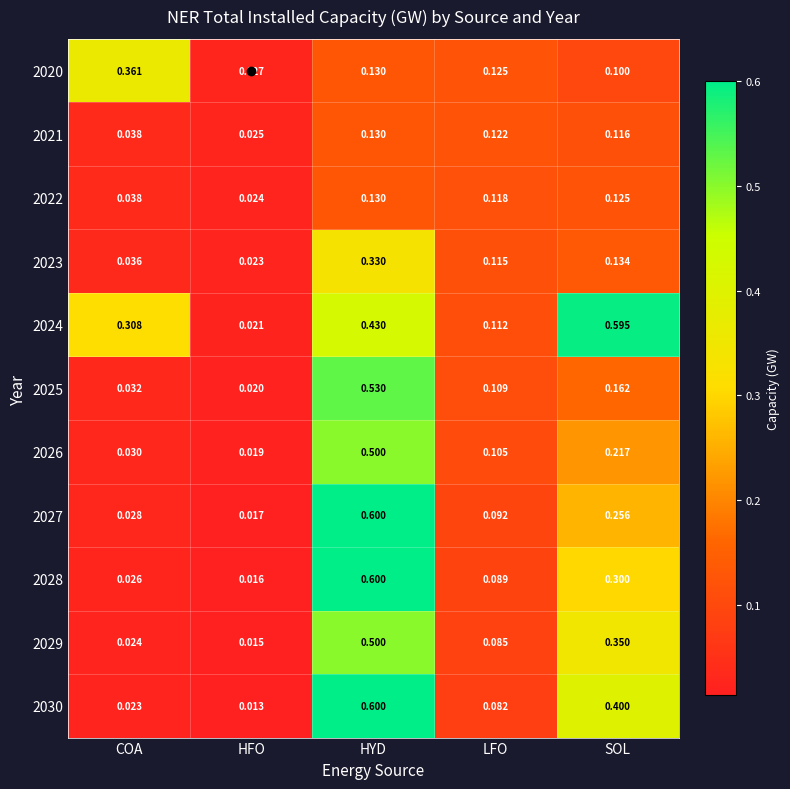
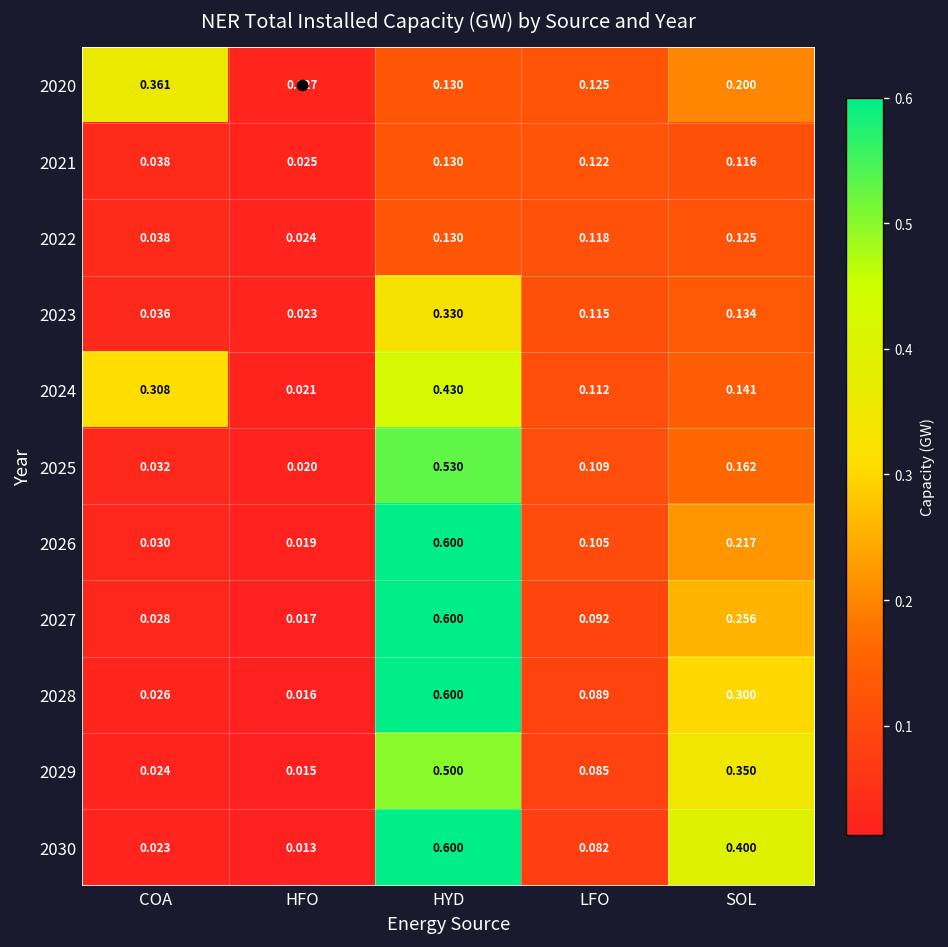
2020, SOL: 0.100 -> 0.200
2024, SOL: 0.595 -> 0.141
2026, HYD: 0.500 -> 0.600
